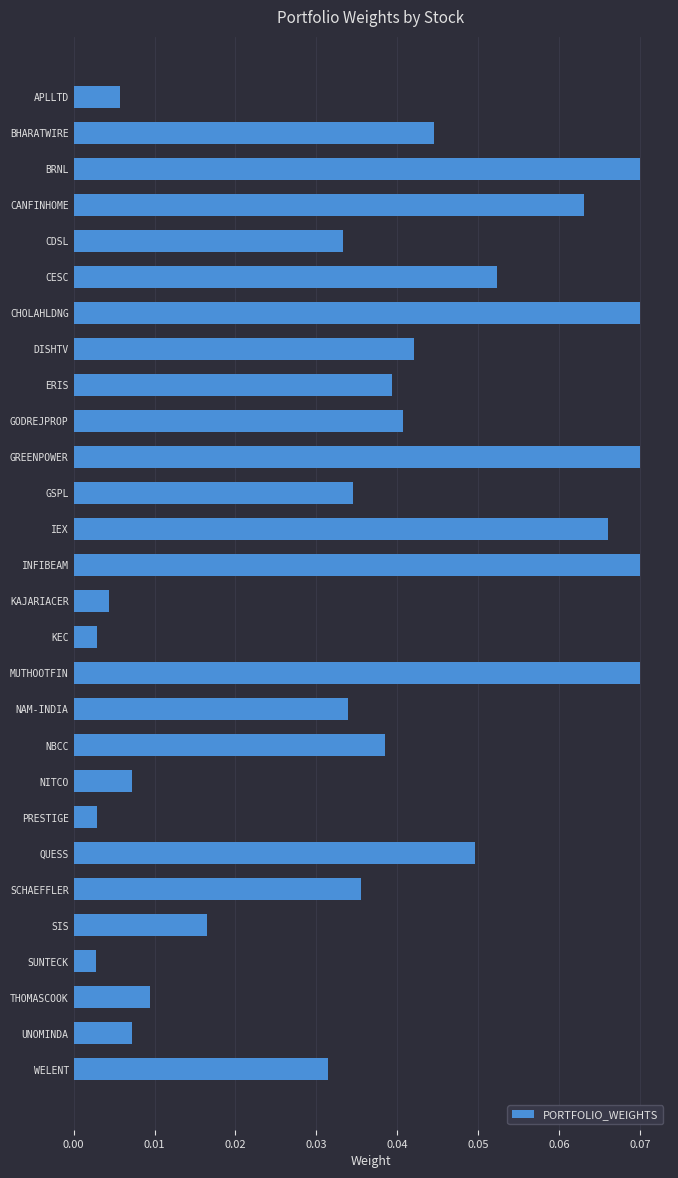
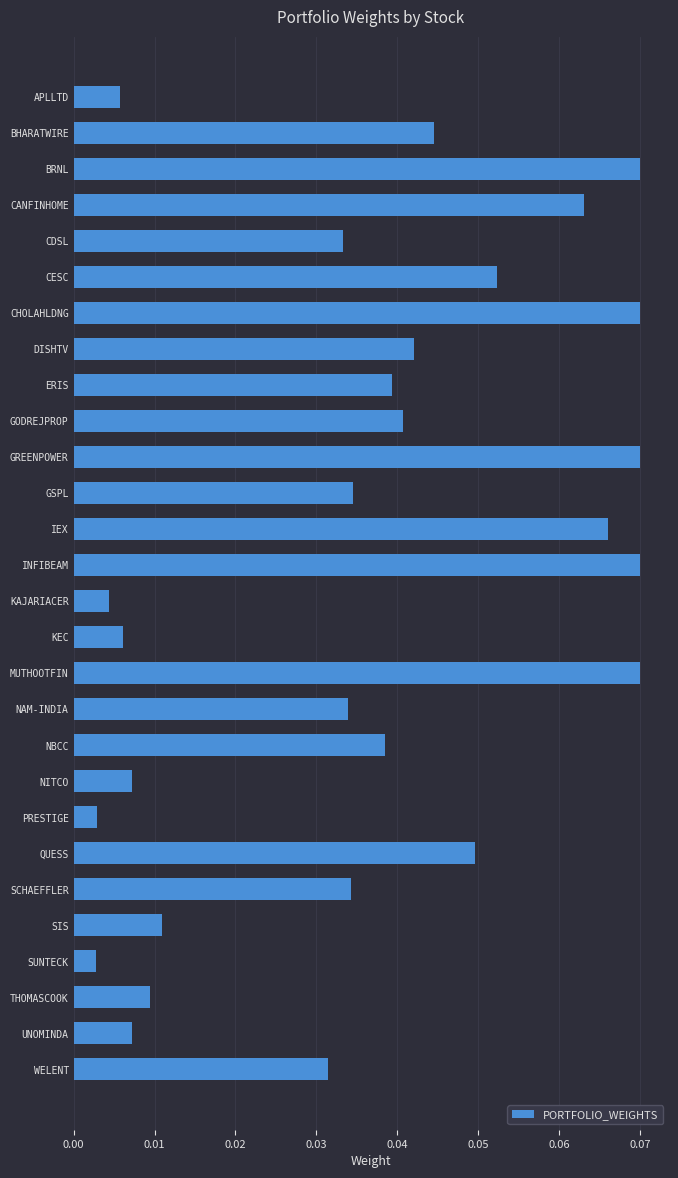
KEC: 0.003 -> 0.006
SCHAEFFLER: 0.036 -> 0.034
SIS: 0.016 -> 0.011
